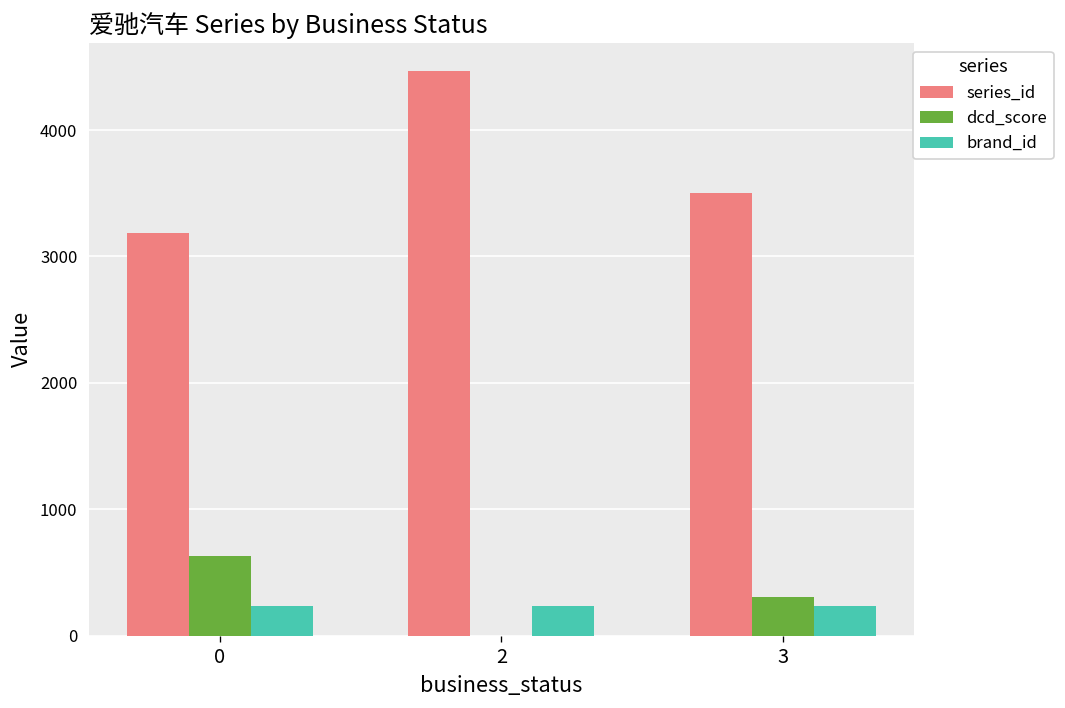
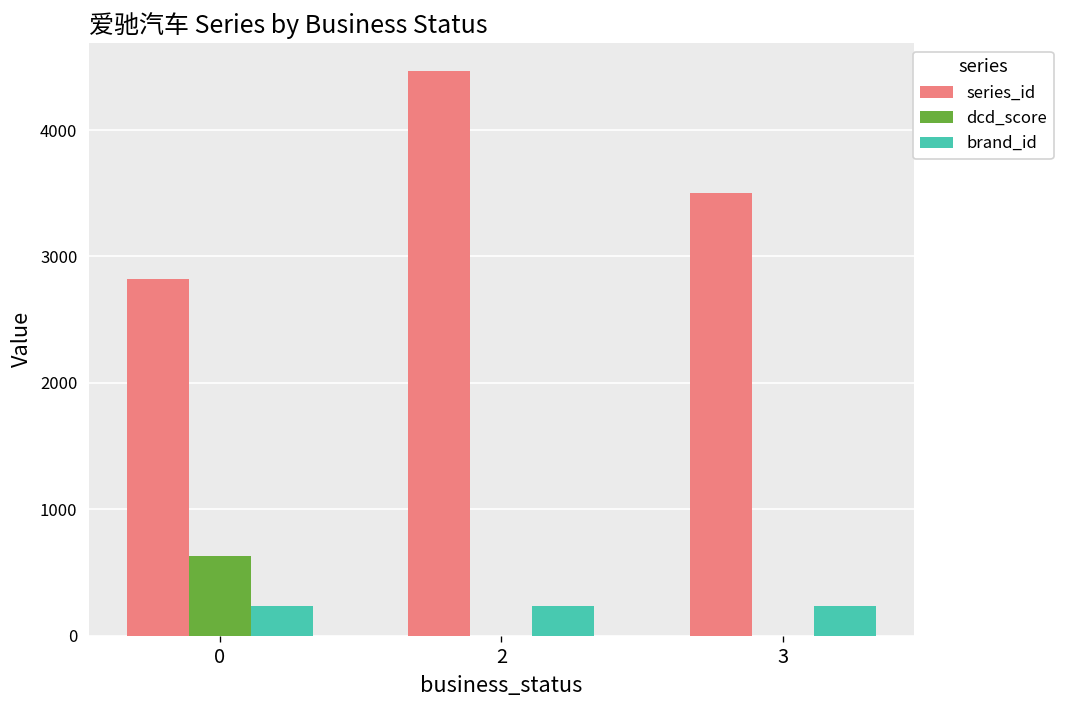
series_id, 0: 3190 -> 2820
dcd_score, 3: 300 -> 0
